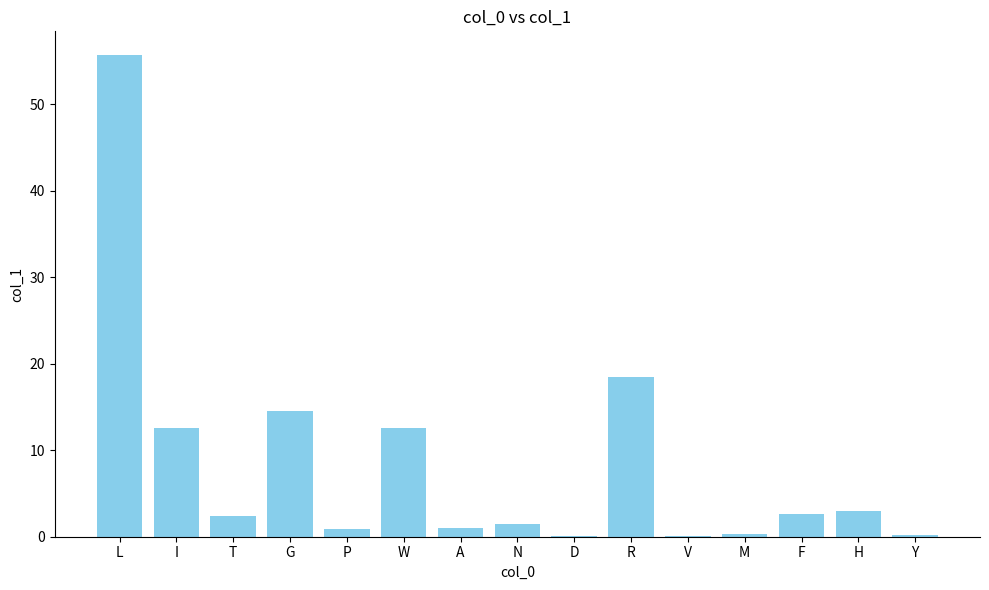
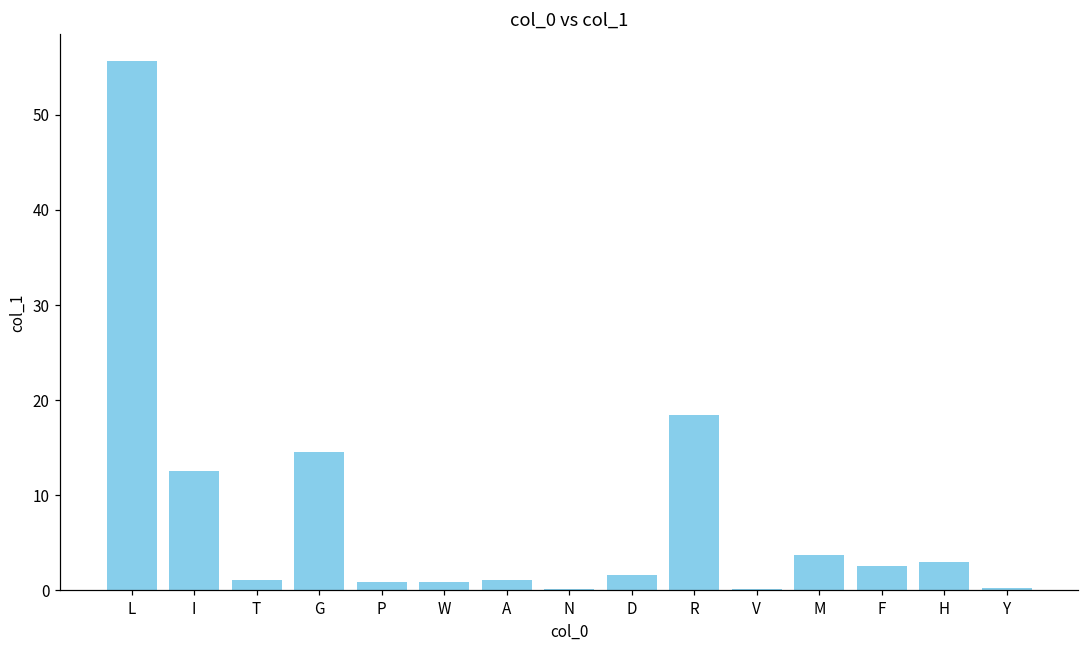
T: 2 -> 1
W: 13 -> 1
N: 2 -> 0
D: 0 -> 2
M: 0 -> 4
